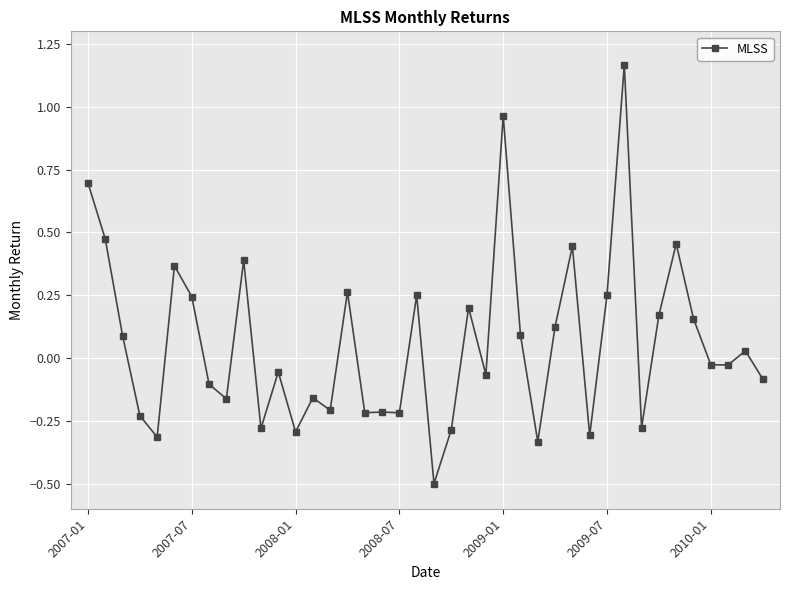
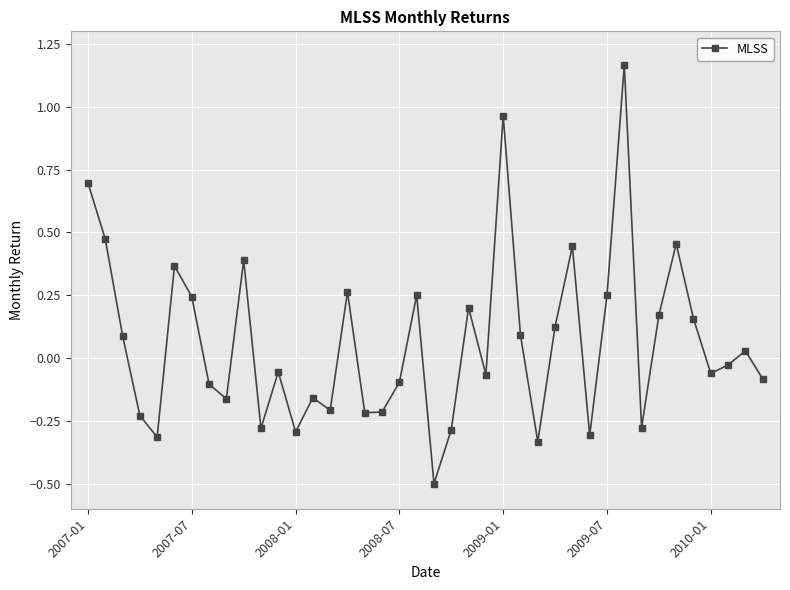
2008-07: -0.22 -> -0.10
2010-01: -0.03 -> -0.06
